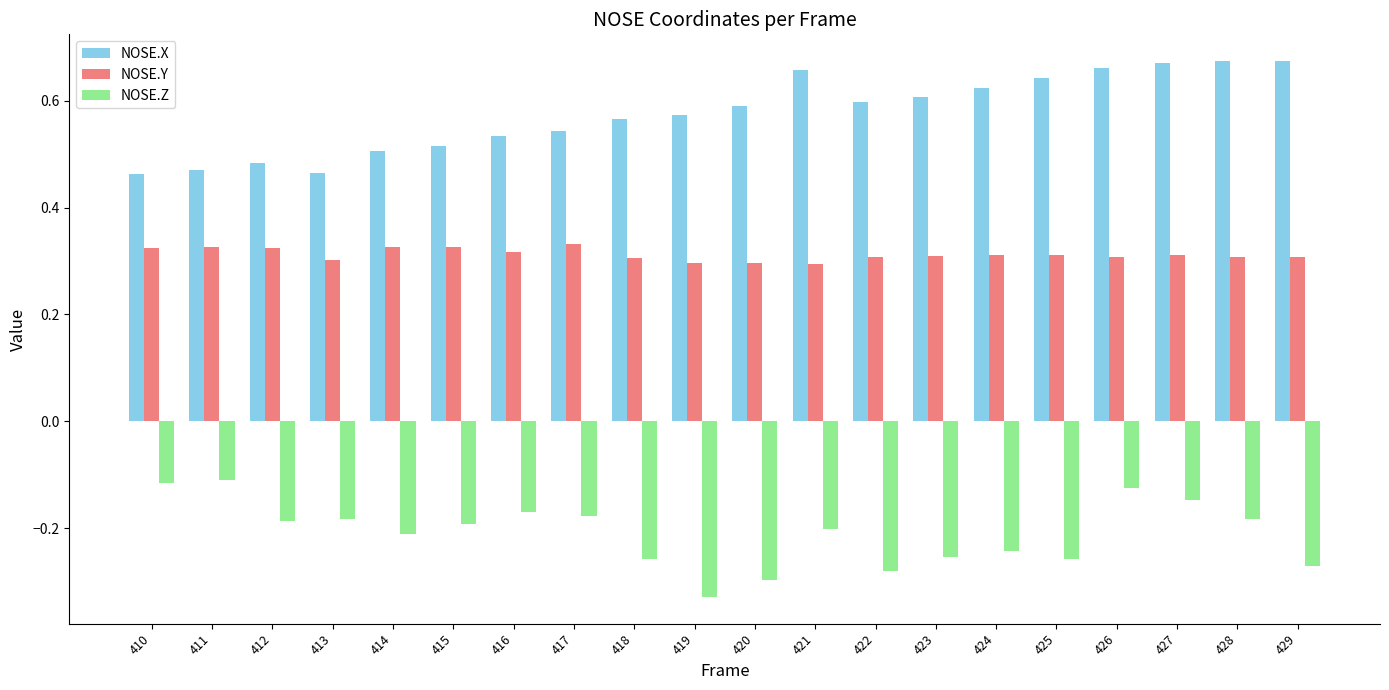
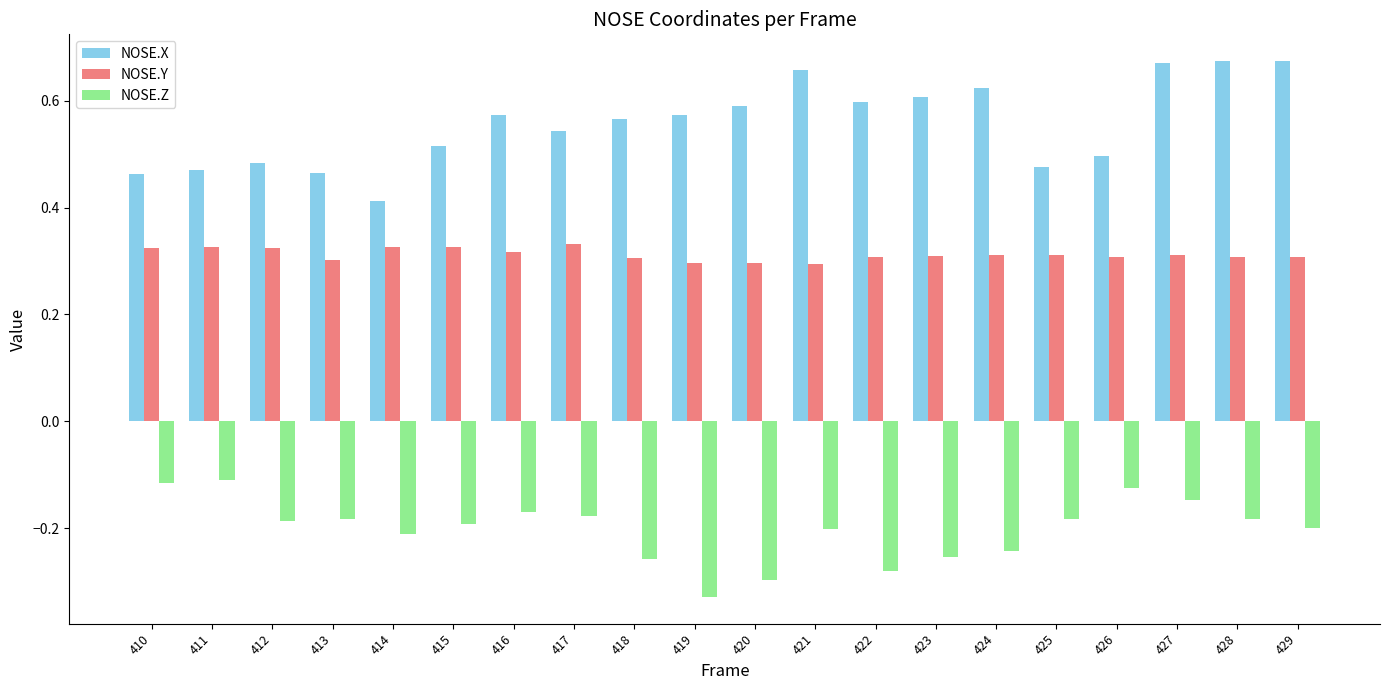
NOSE.X, 414: 0.51 -> 0.41
NOSE.X, 416: 0.53 -> 0.57
NOSE.X, 425: 0.64 -> 0.48
NOSE.Z, 425: -0.26 -> -0.18
NOSE.X, 426: 0.66 -> 0.50
NOSE.Z, 429: -0.27 -> -0.20
